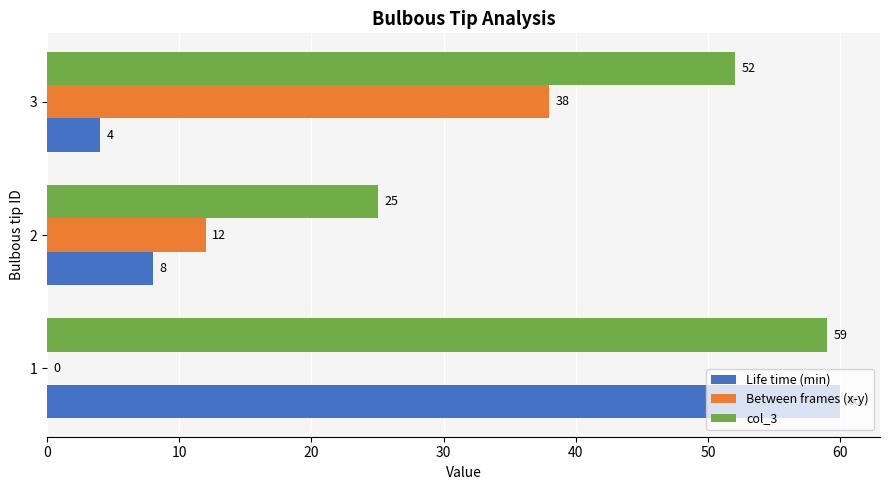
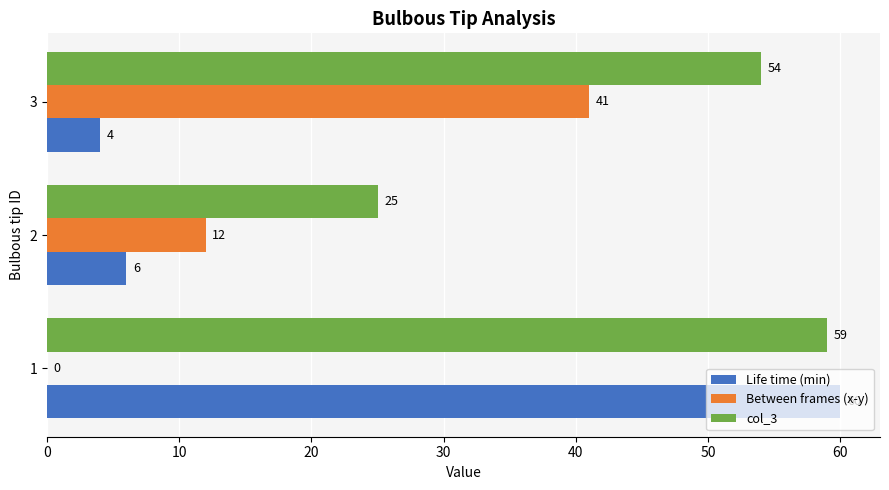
col_3, 3: 52 -> 54
Between frames (x-y), 3: 38 -> 41
Life time (min), 2: 8 -> 6
